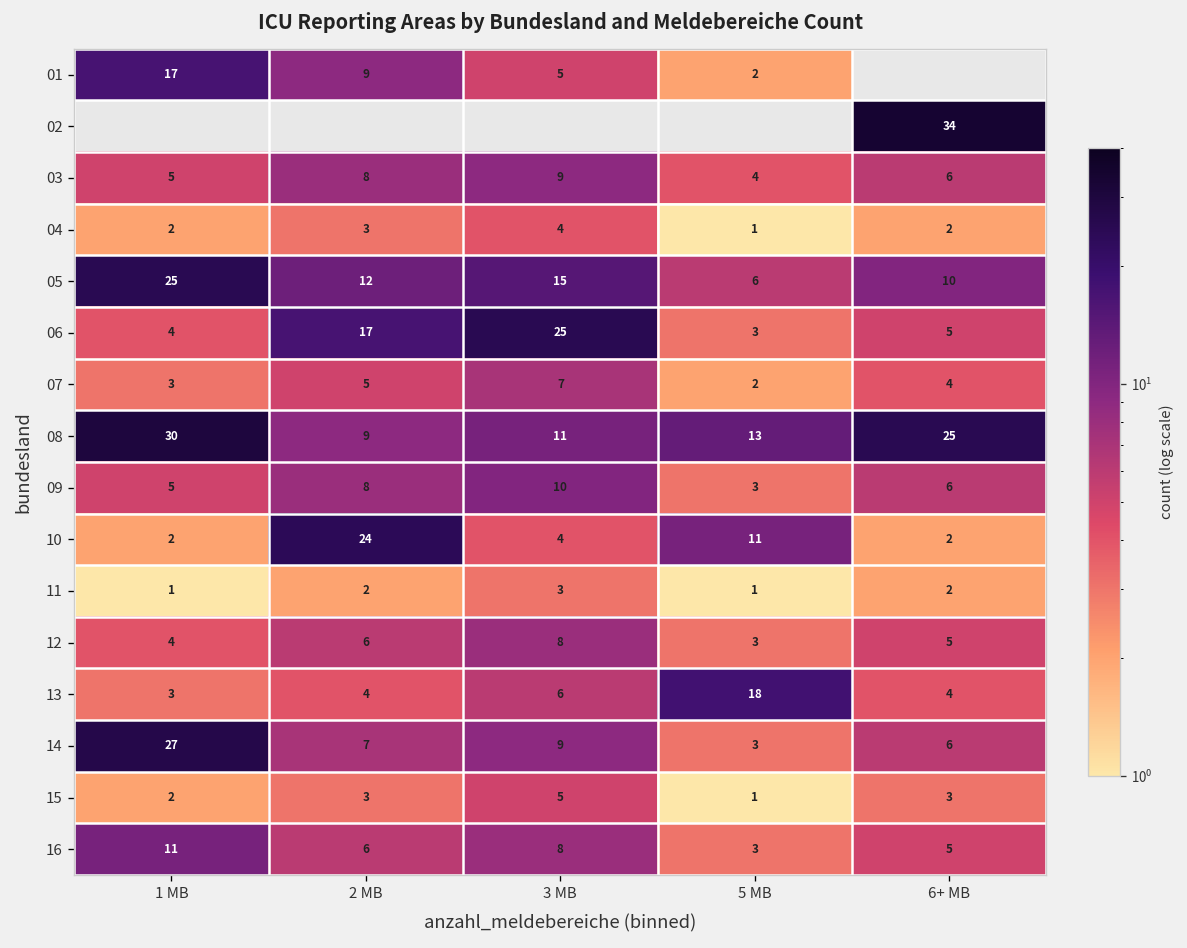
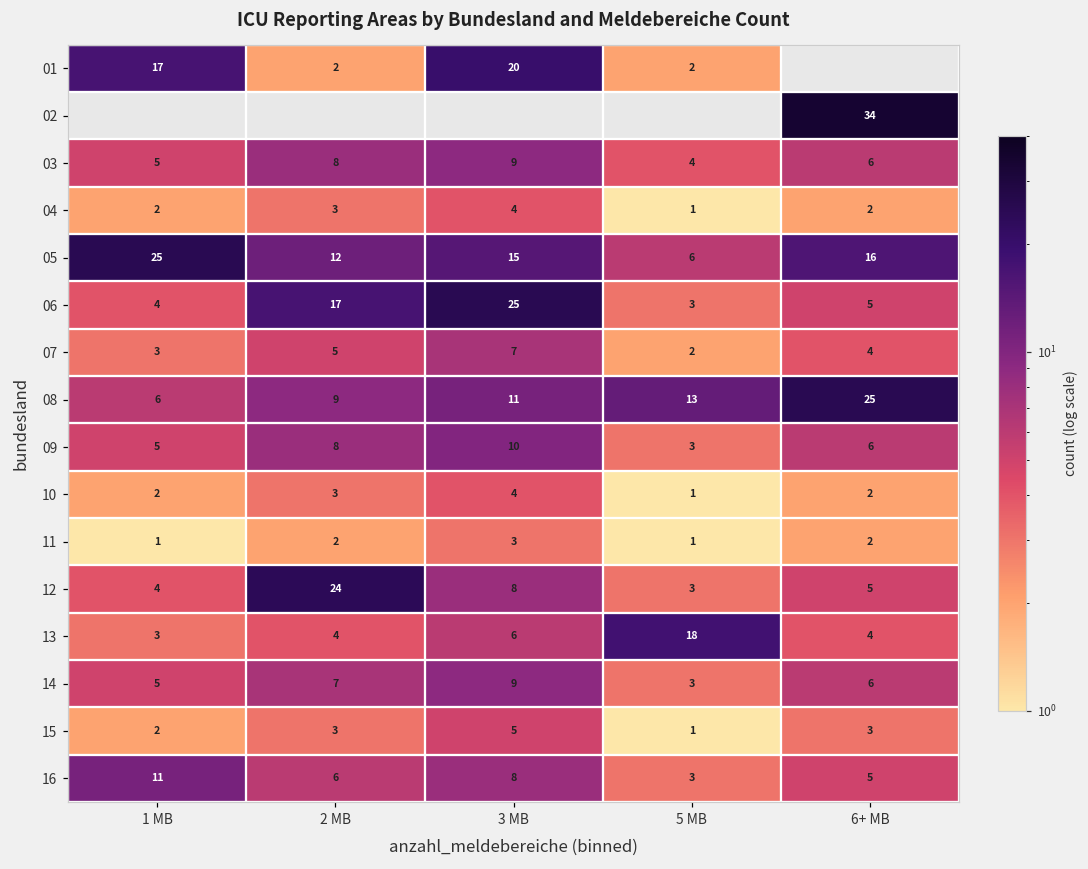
01, 2 MB: 9 -> 2
01, 3 MB: 5 -> 20
05, 6+ MB: 10 -> 16
08, 1 MB: 30 -> 6
10, 2 MB: 24 -> 3
10, 5 MB: 11 -> 1
12, 2 MB: 6 -> 24
14, 1 MB: 27 -> 5
